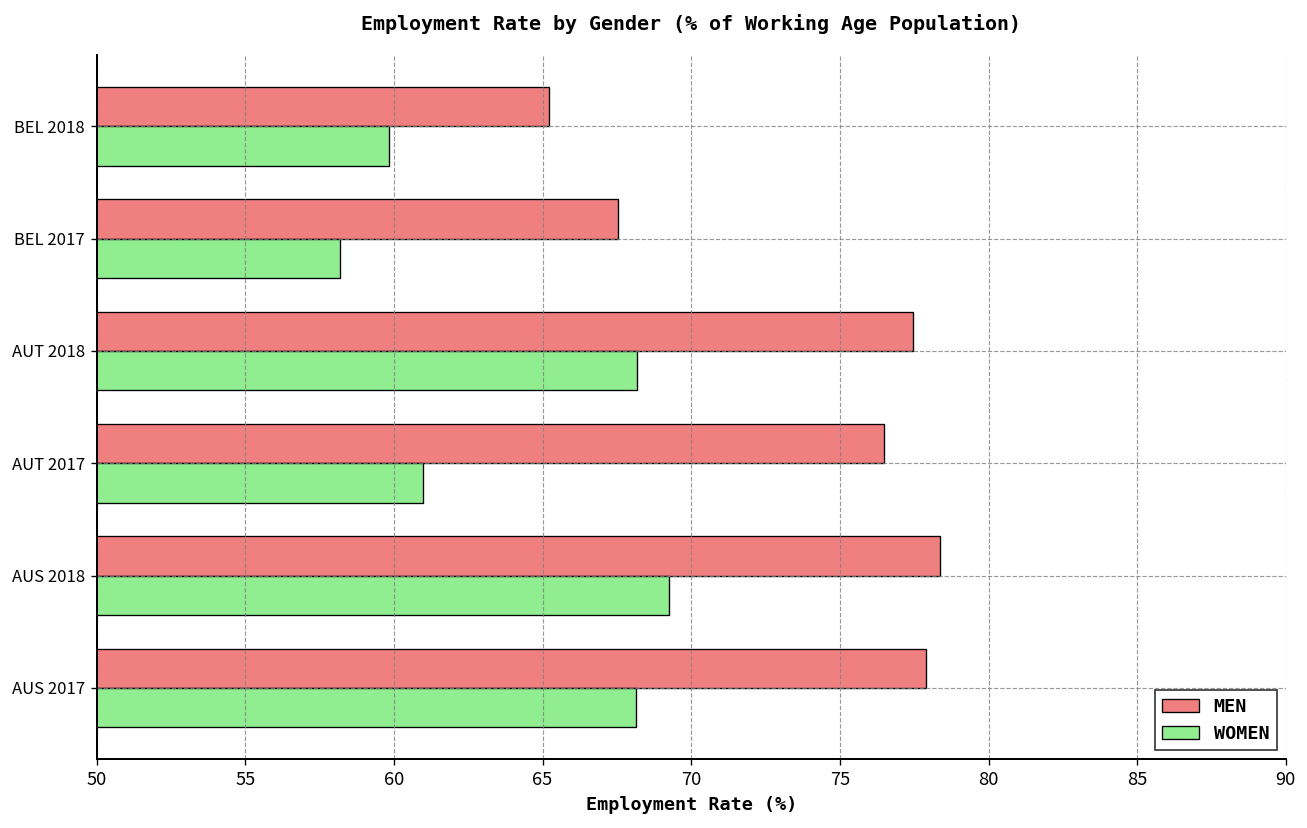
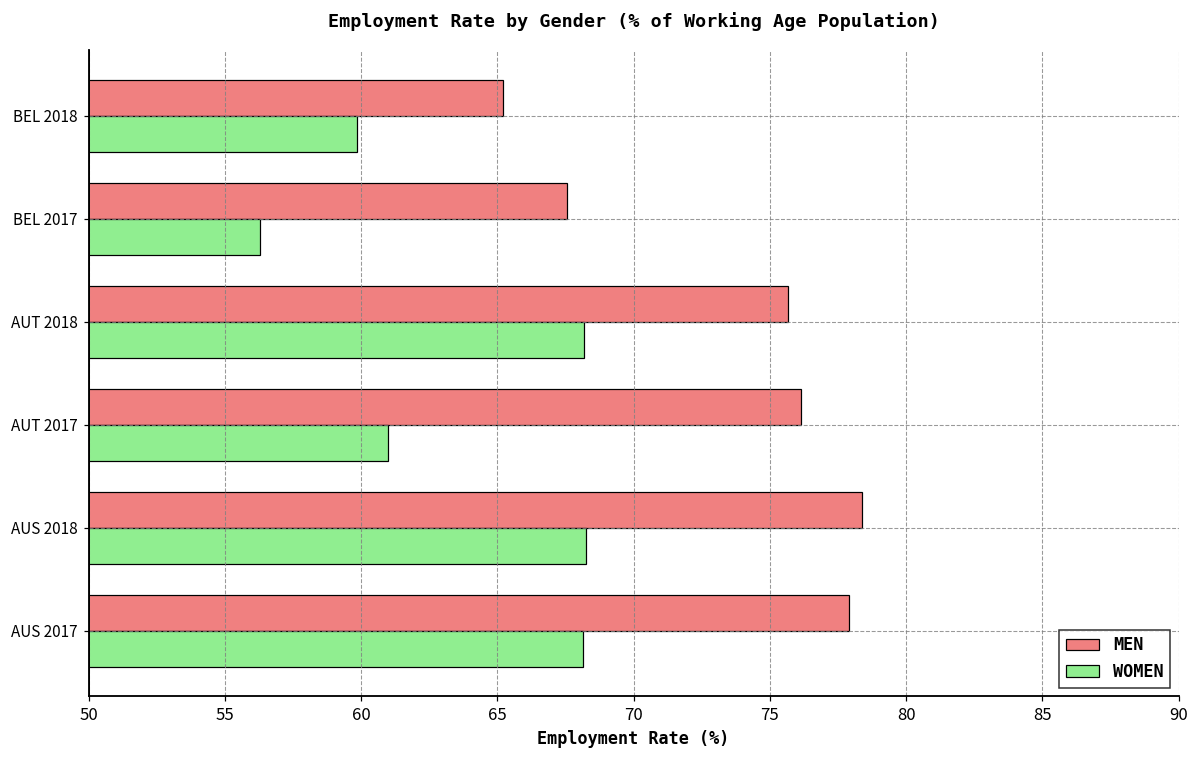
WOMEN, BEL 2017: 58.2 -> 56.3
MEN, AUT 2018: 77.5 -> 75.7
MEN, AUT 2017: 76.5 -> 76.2
WOMEN, AUS 2018: 69.2 -> 68.3
